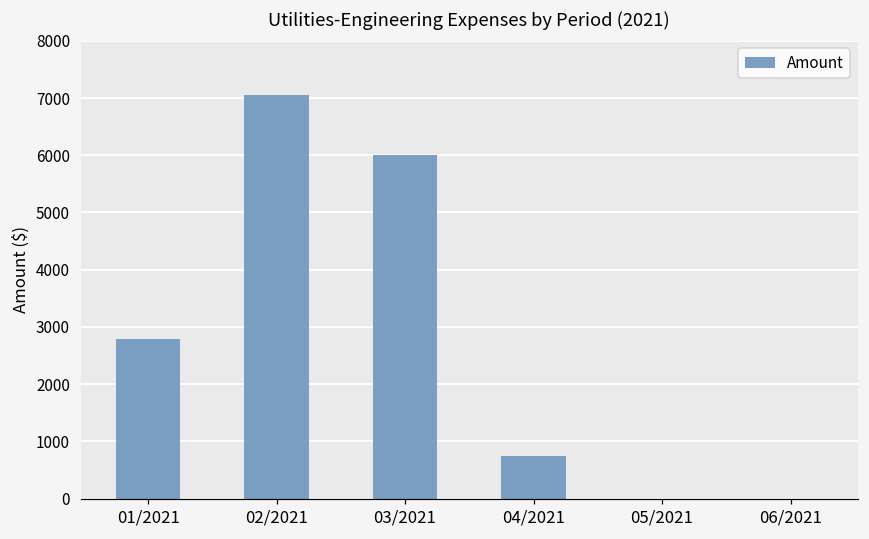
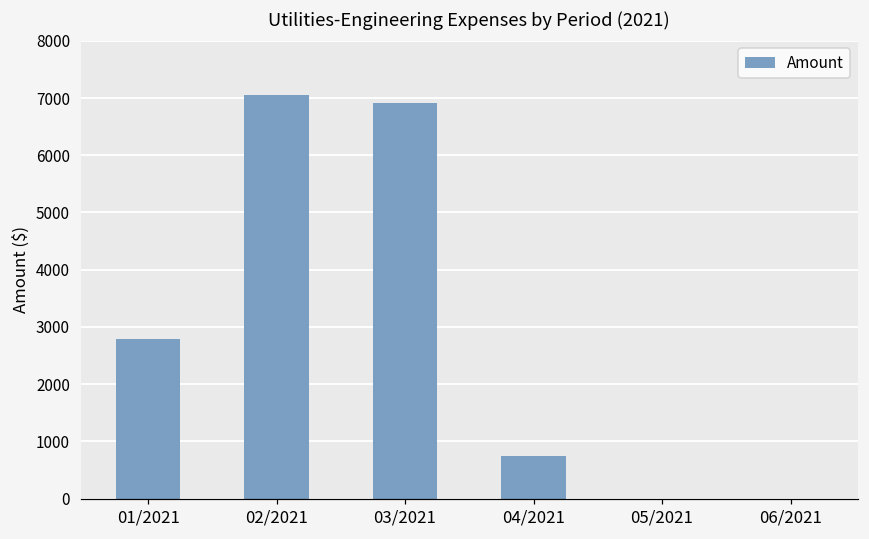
03/2021: 6000 -> 6900
